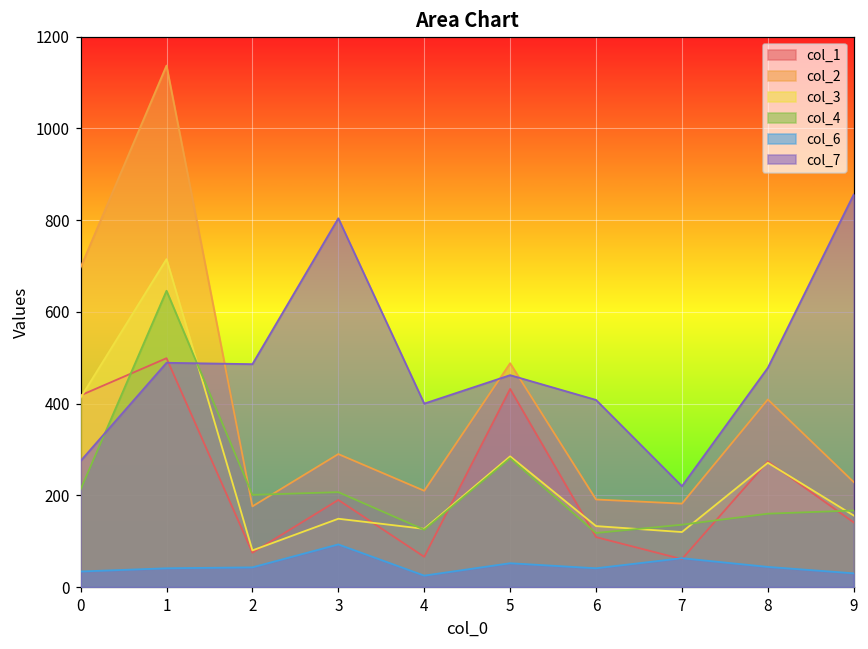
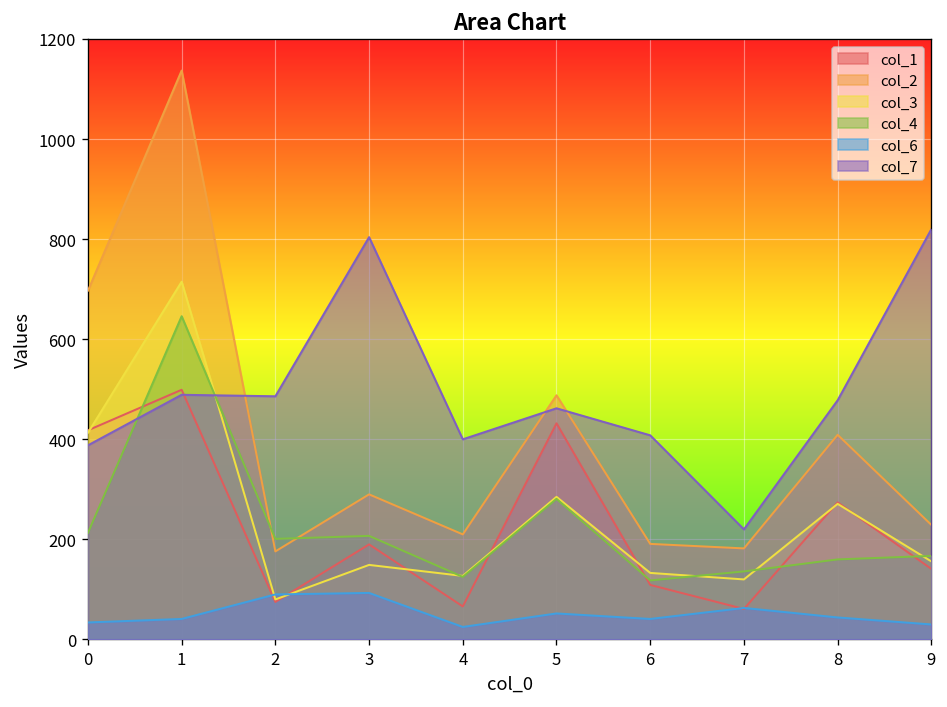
col_7, 0: 280 -> 390
col_6, 2: 40 -> 90
col_7, 9: 860 -> 820
